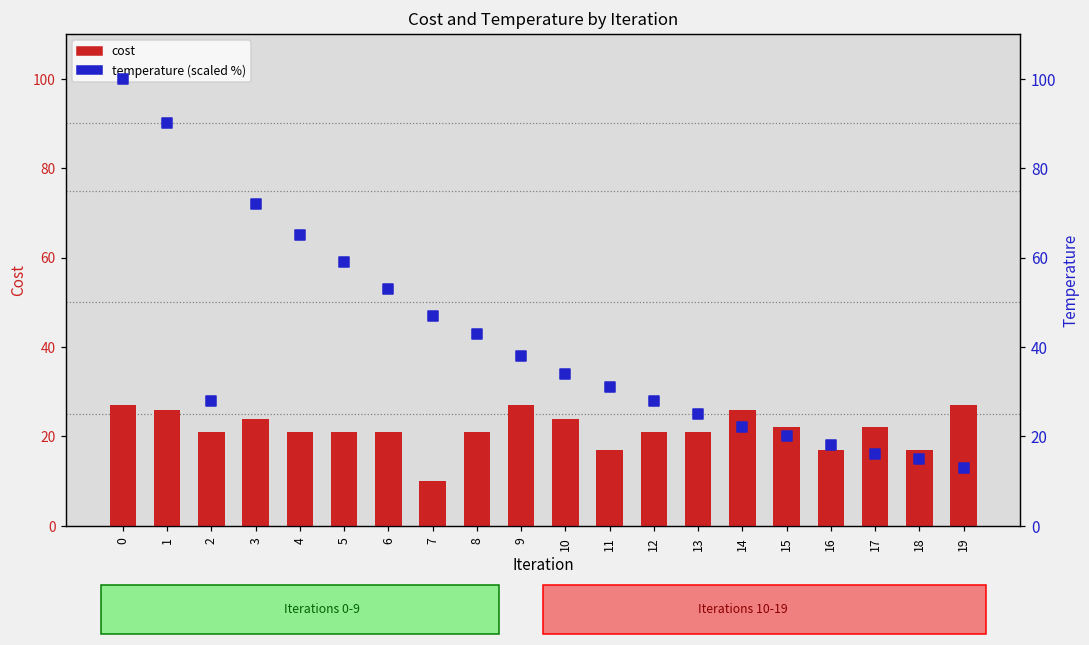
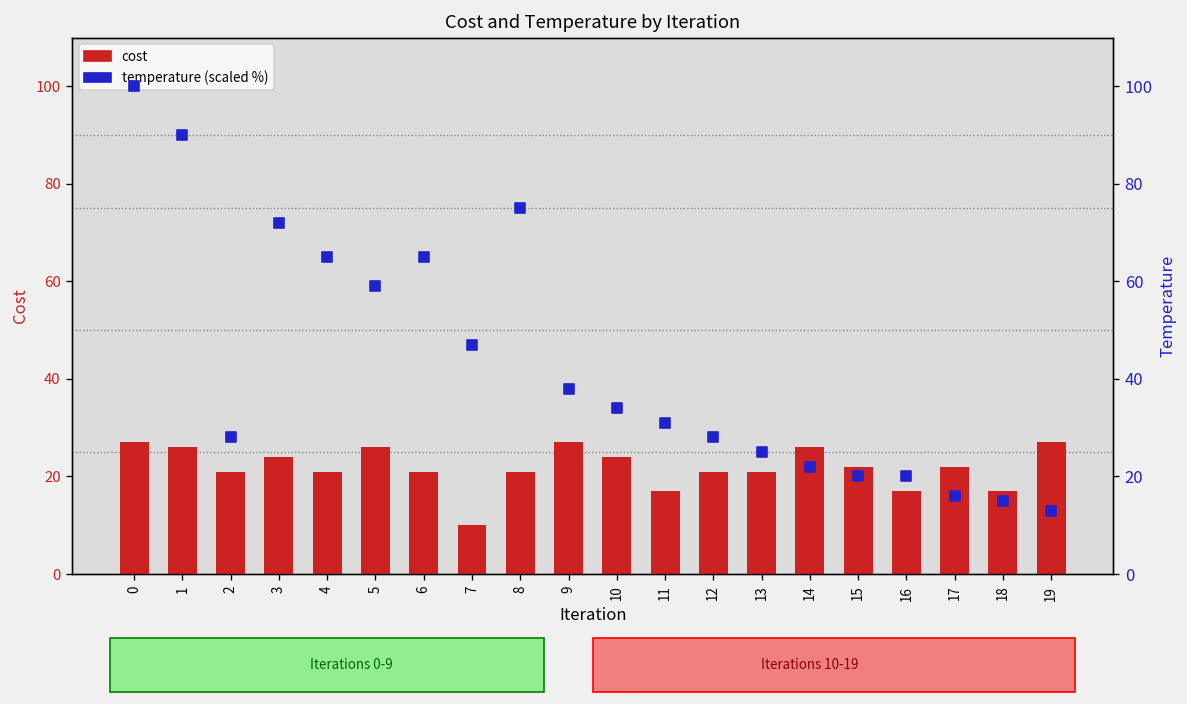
cost, 5: 21 -> 26
temperature (scaled %), 6: 53 -> 65
temperature (scaled %), 8: 43 -> 75
temperature (scaled %), 16: 18 -> 20
